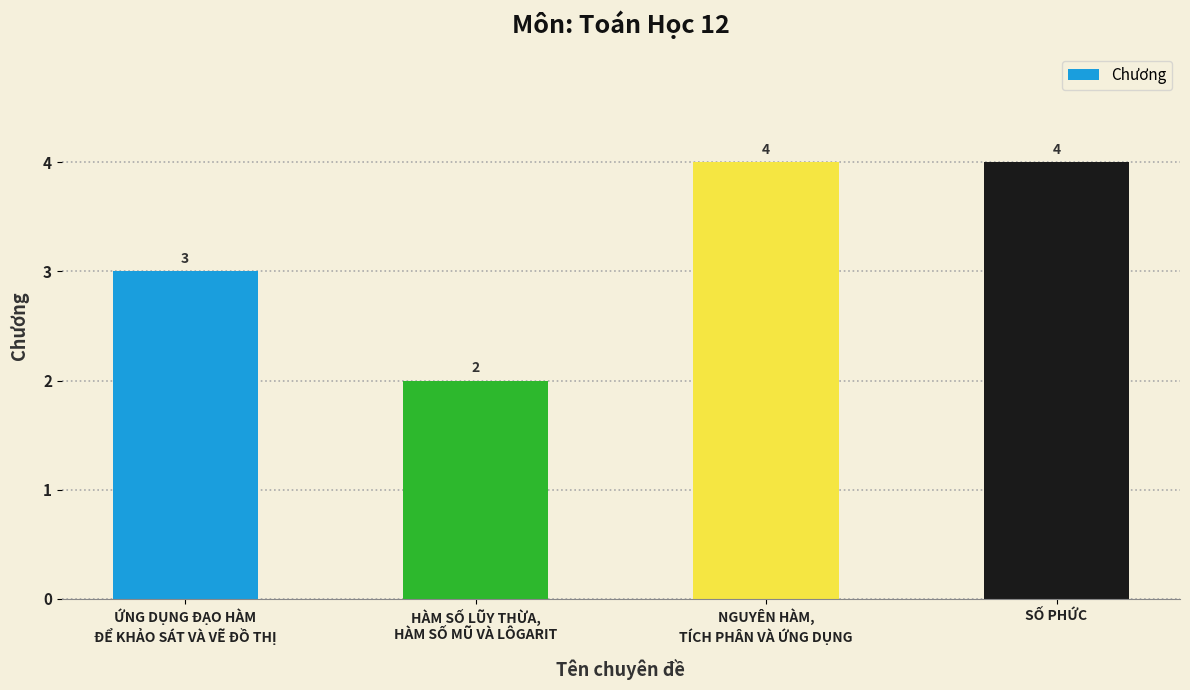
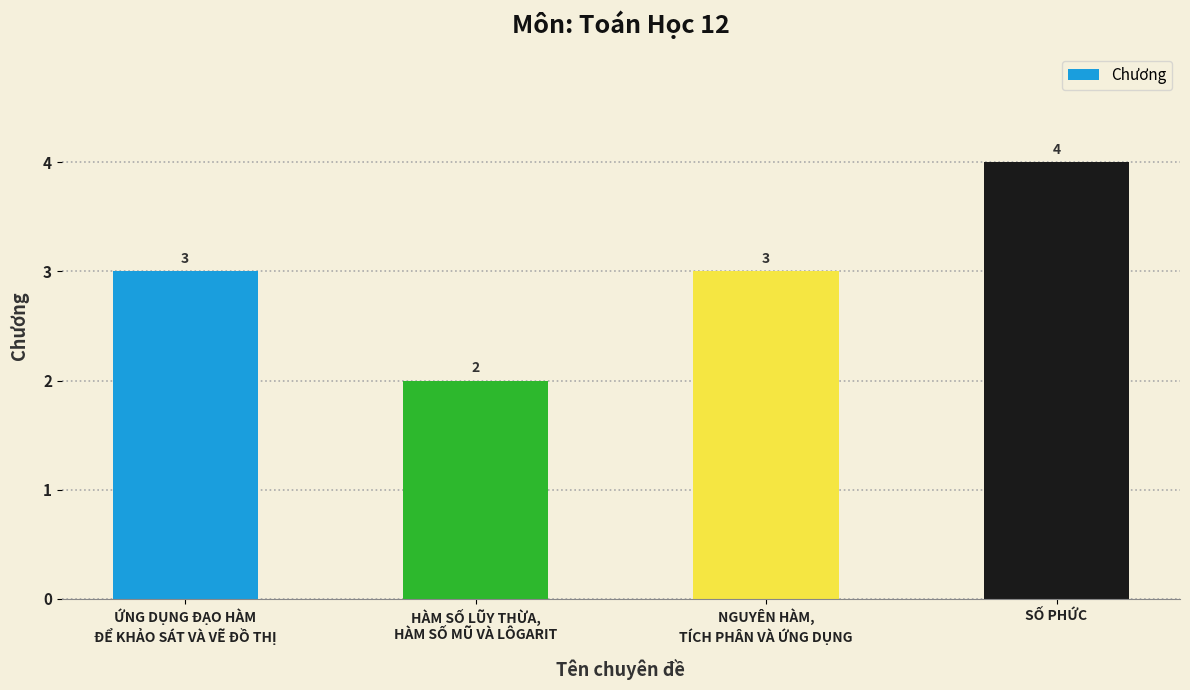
NGUYÊN HÀM, TÍCH PHÂN VÀ ỨNG DỤNG: 4 -> 3
